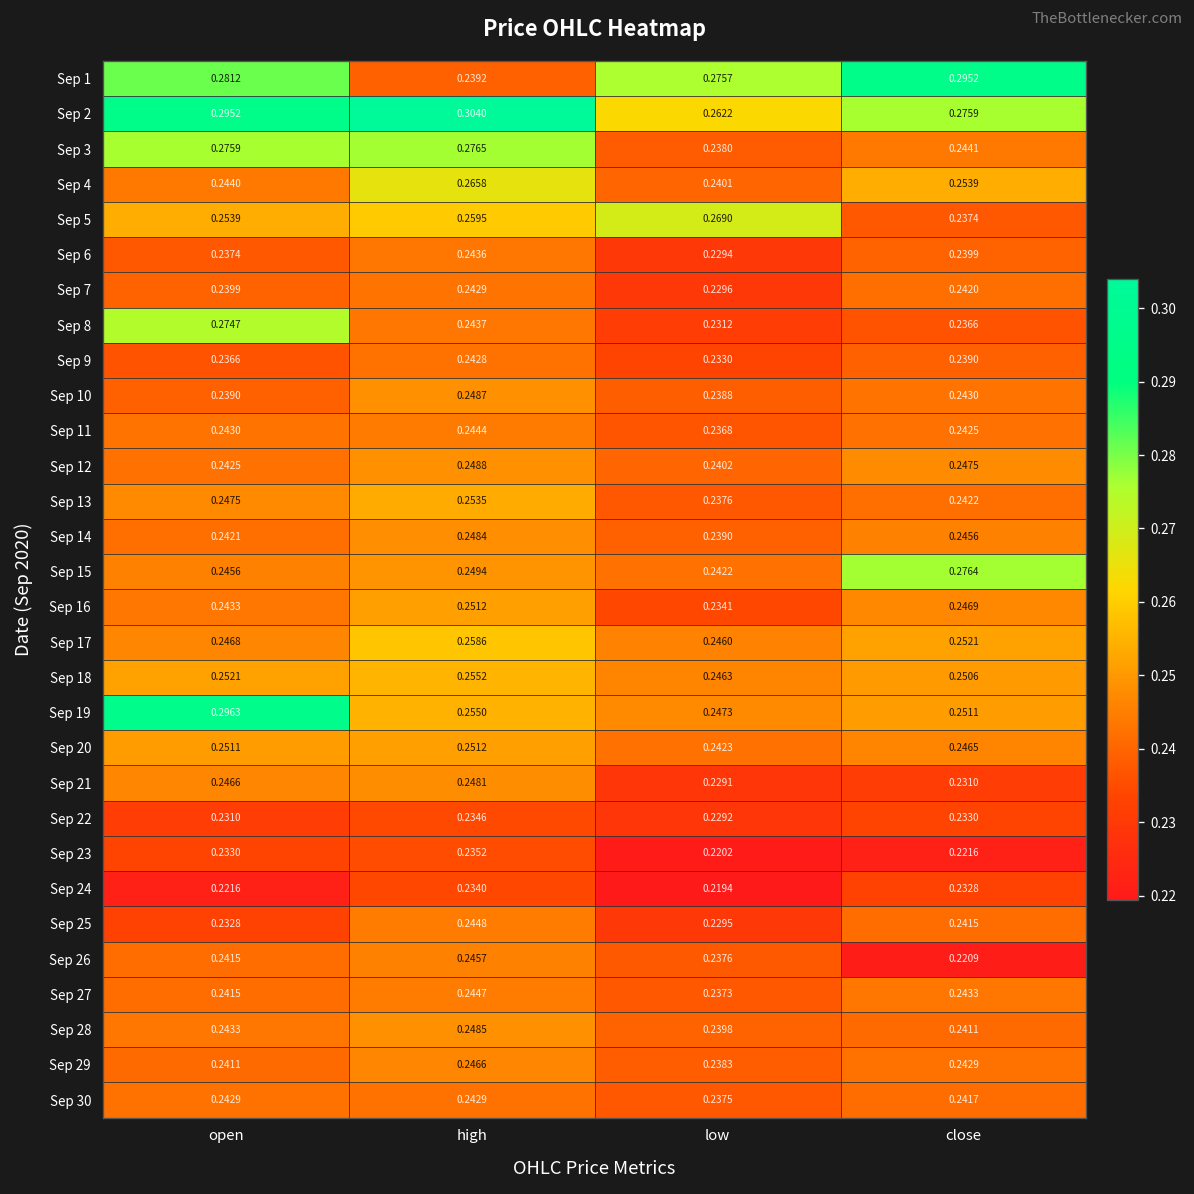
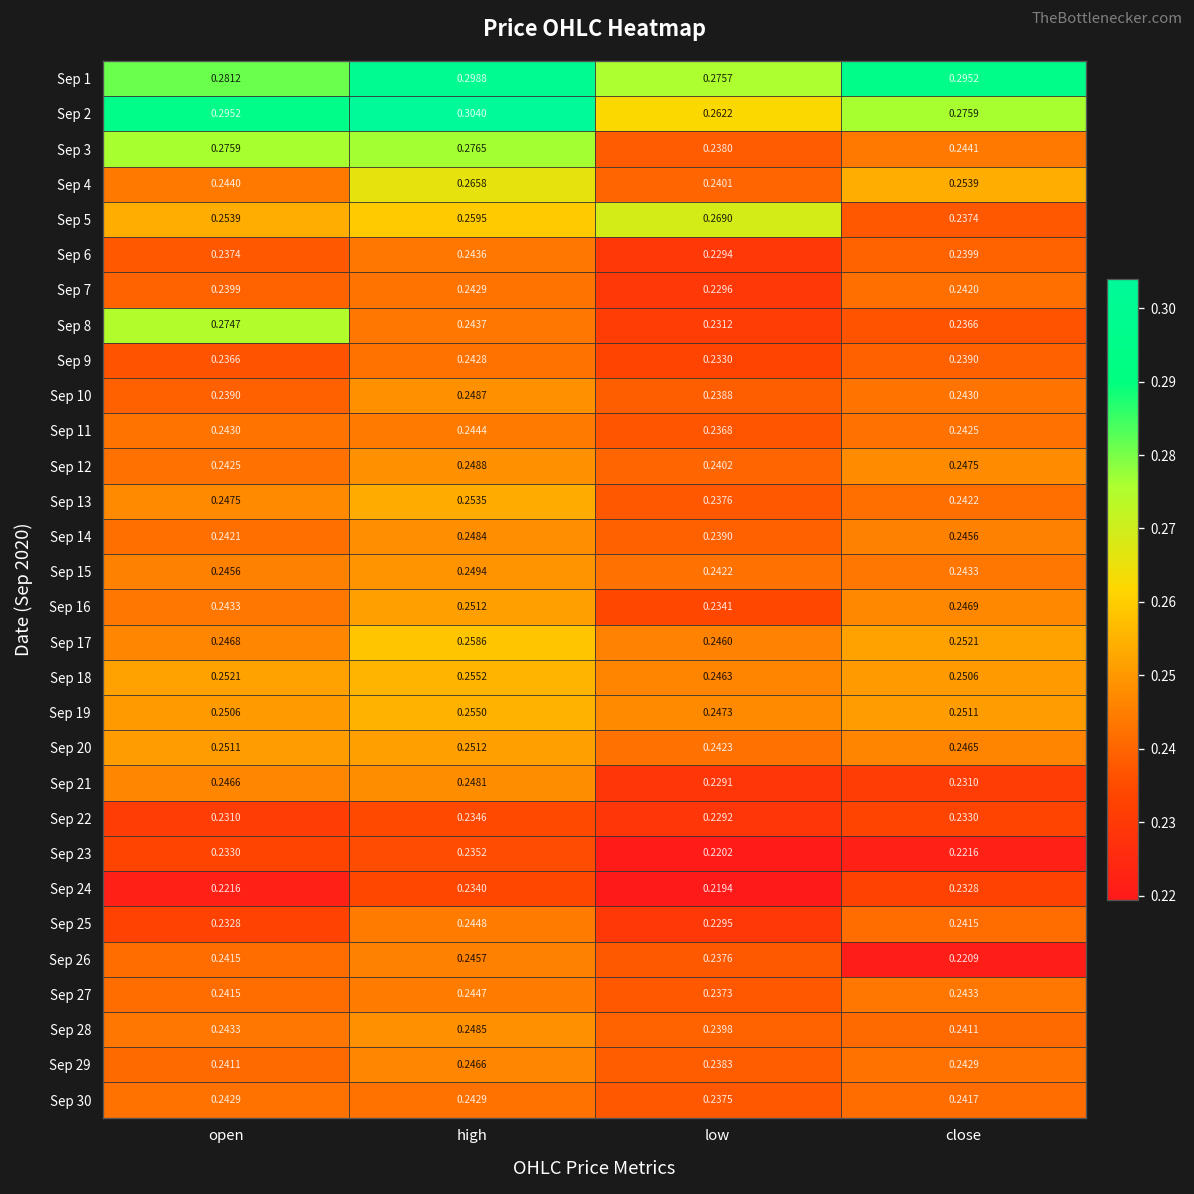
Sep 1, high: 0.2392 -> 0.2988
Sep 15, close: 0.2764 -> 0.2433
Sep 19, open: 0.2963 -> 0.2506
